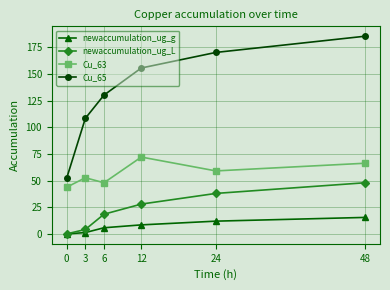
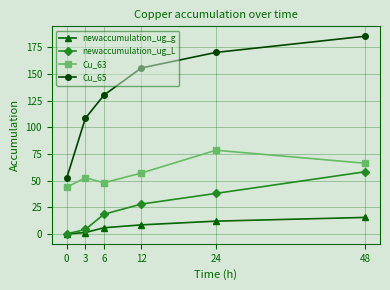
Cu_63, 12: 72 -> 57
Cu_63, 24: 59 -> 79
newaccumulation_ug_L, 48: 48 -> 58
